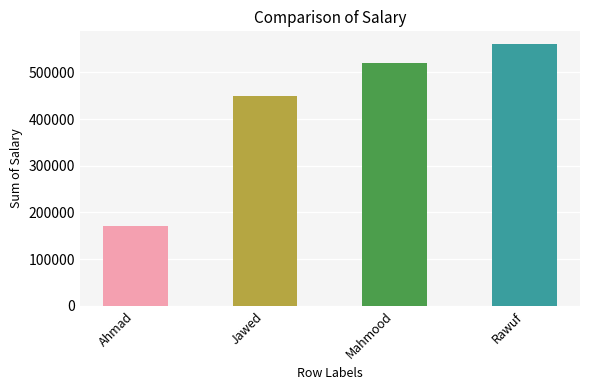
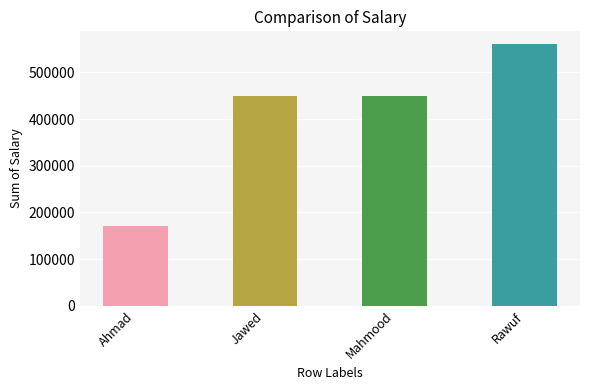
Mahmood: 520000 -> 450000
